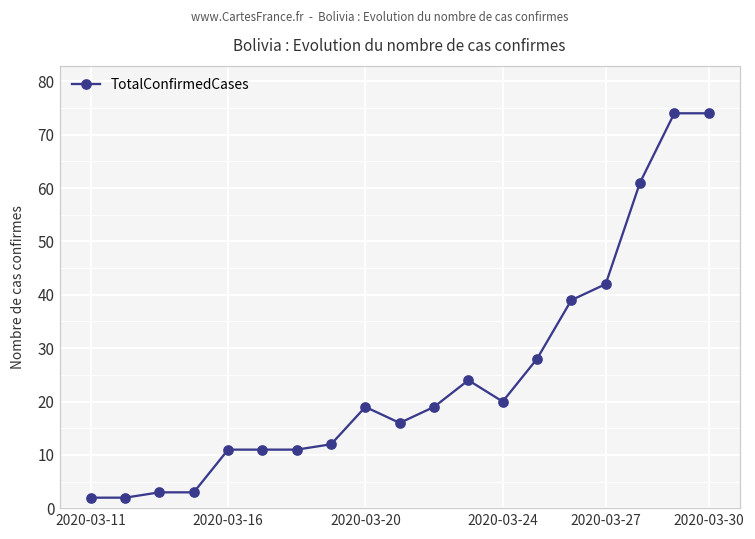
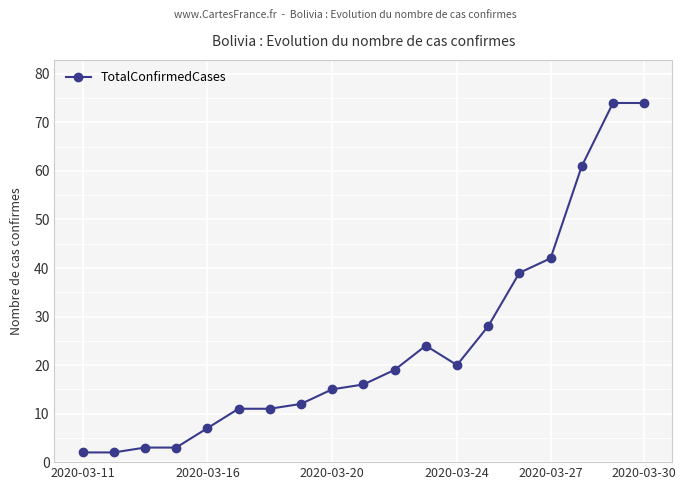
2020-03-16: 11 -> 7
2020-03-20: 19 -> 15
